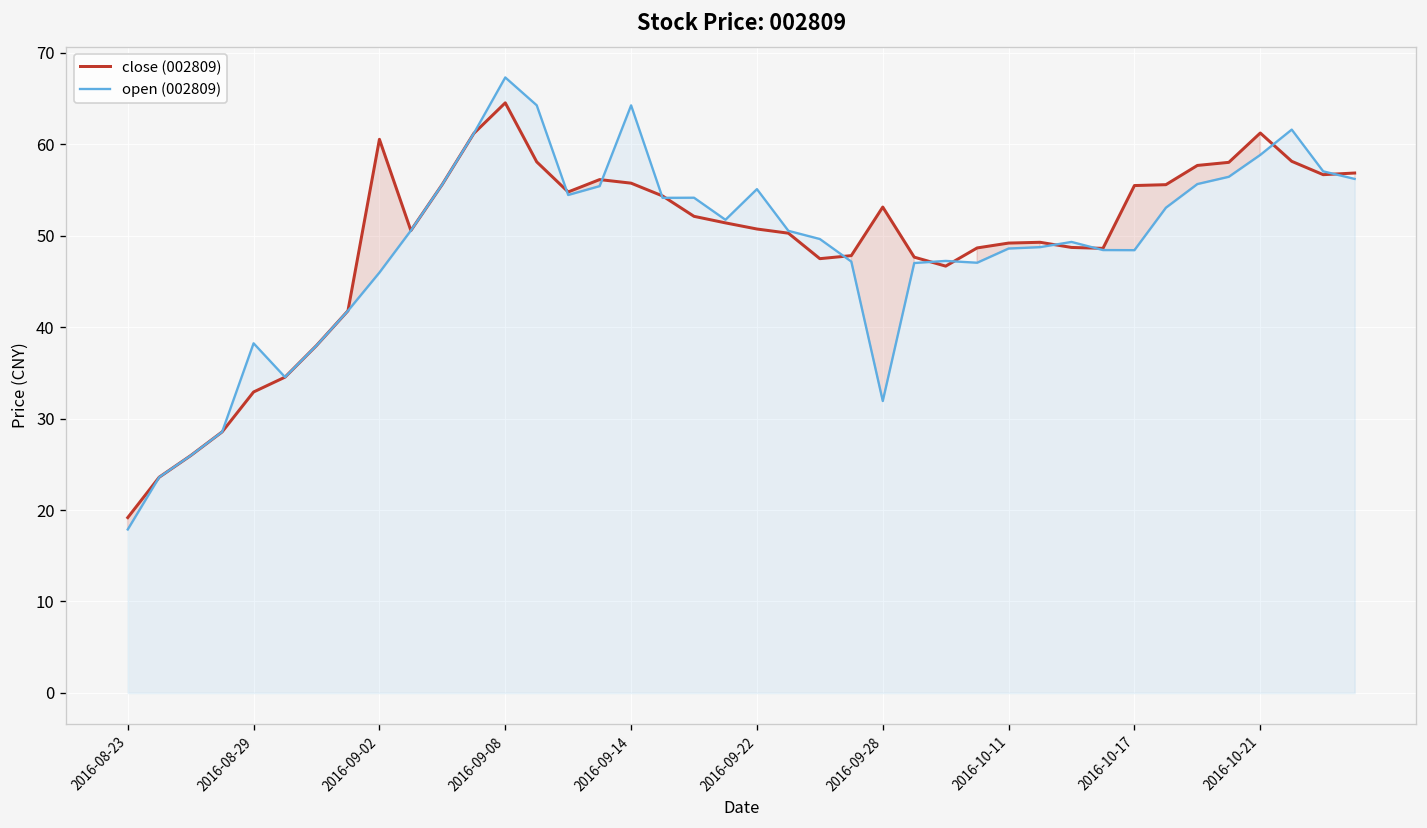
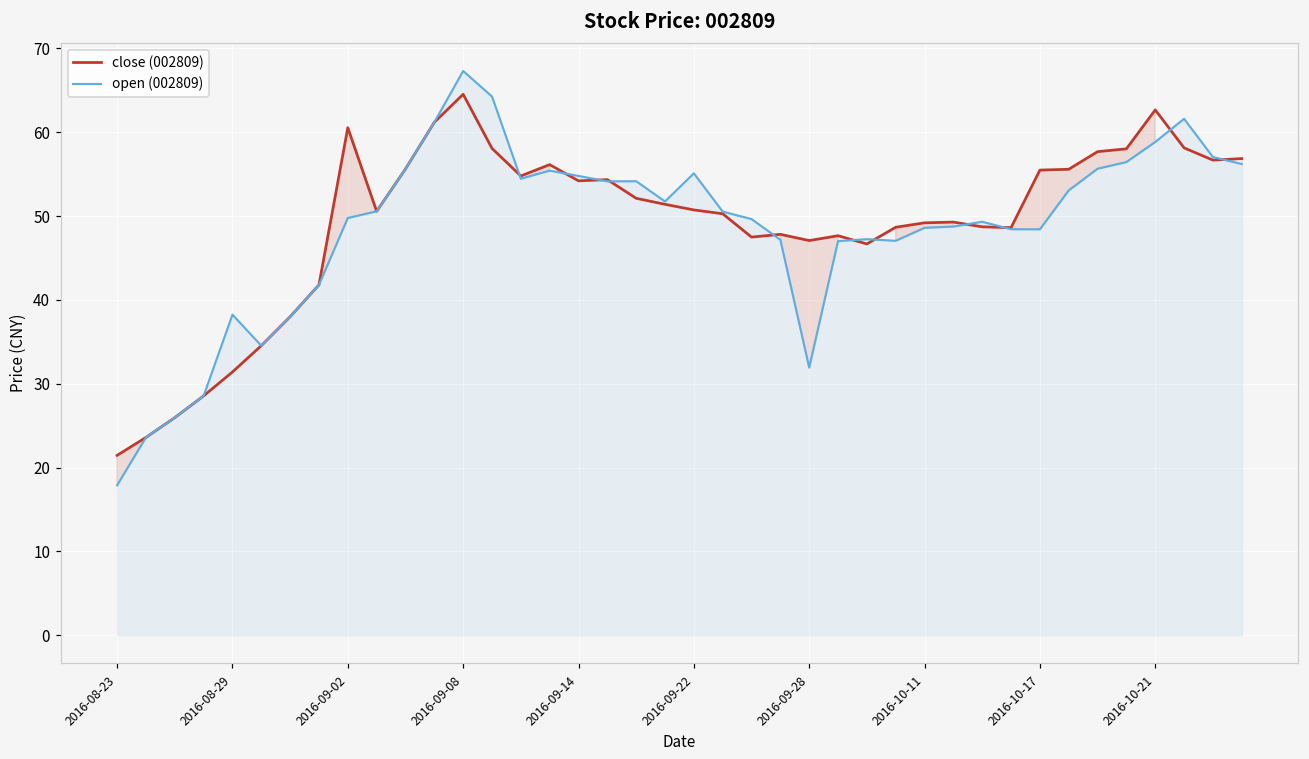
close (002809), 2016-08-23: 19 -> 21
close (002809), 2016-08-29: 33 -> 31
open (002809), 2016-09-02: 46 -> 50
close (002809), 2016-09-14: 56 -> 54
open (002809), 2016-09-14: 64 -> 55
close (002809), 2016-09-28: 53 -> 47
close (002809), 2016-10-21: 61 -> 63
